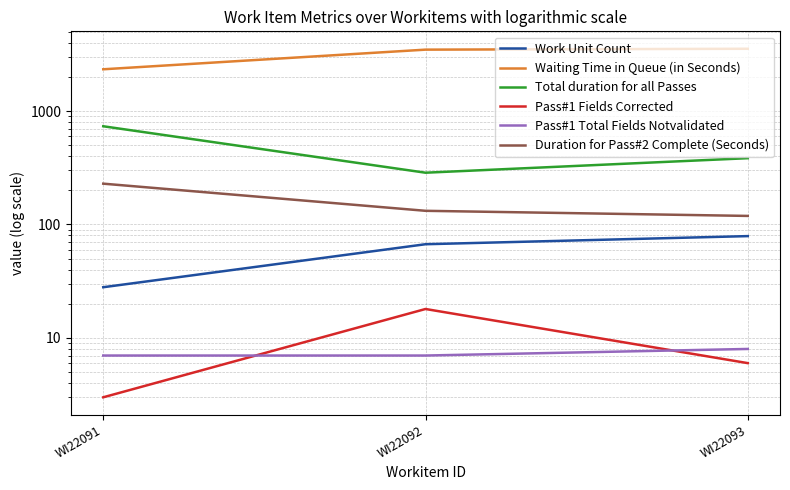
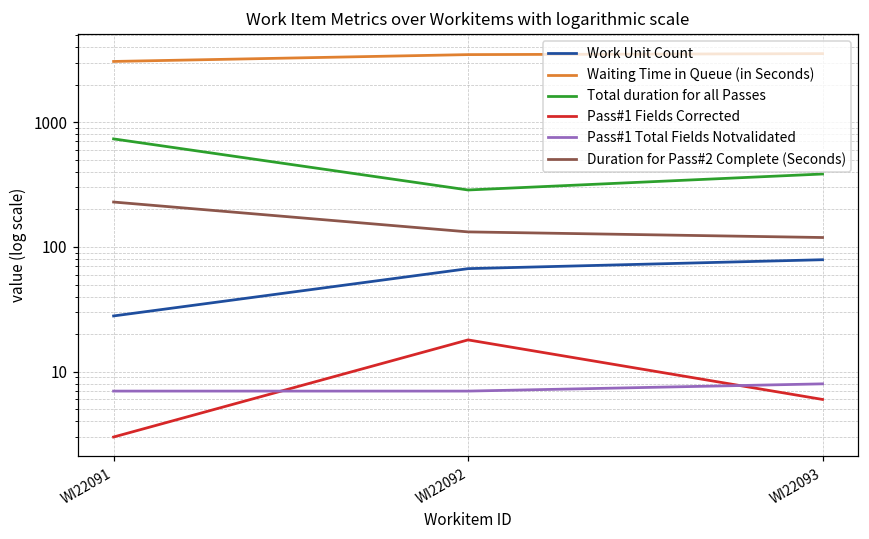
Waiting Time in Queue (in Seconds), WI22091: 2300 -> 3100
